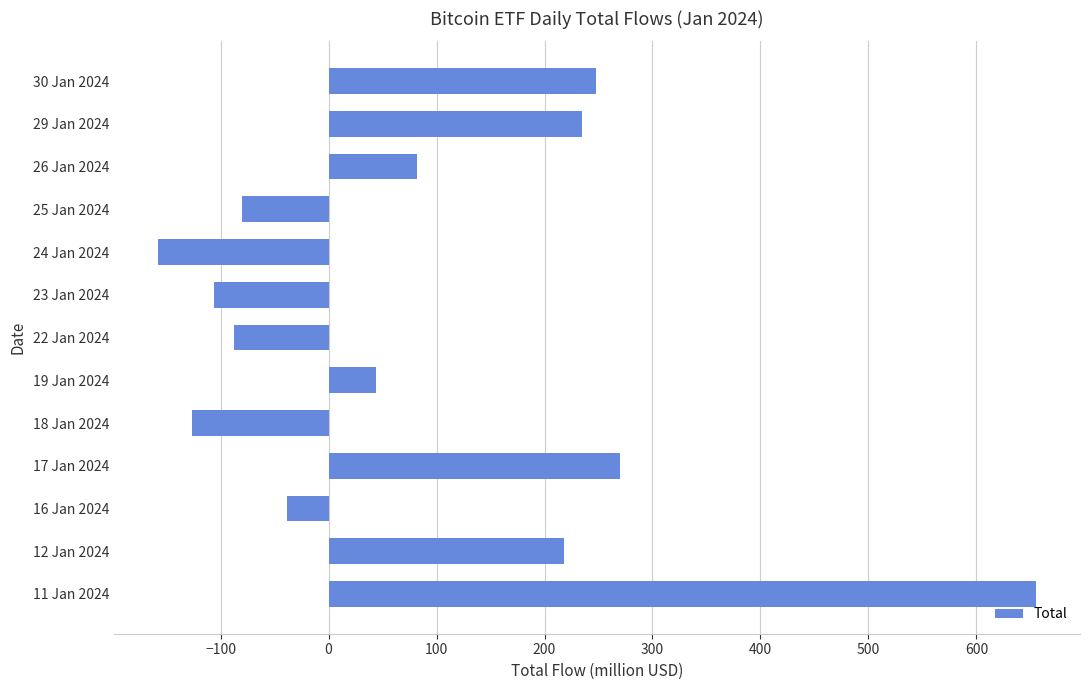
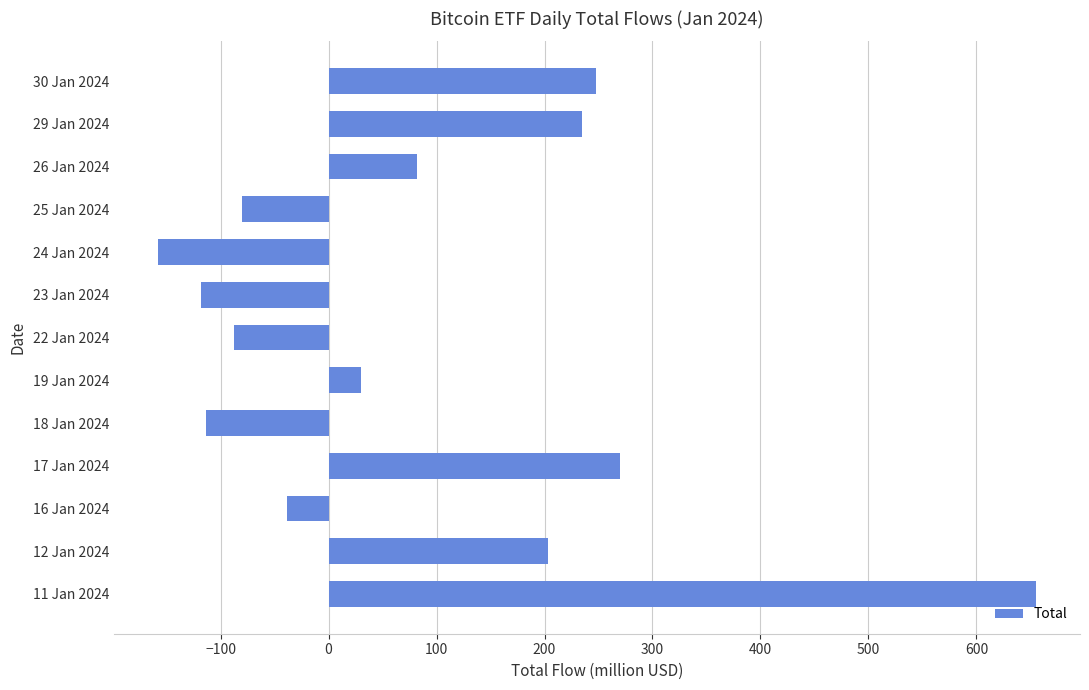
23 Jan 2024: -106 -> -118
19 Jan 2024: 44 -> 30
18 Jan 2024: -127 -> -114
12 Jan 2024: 218 -> 203
